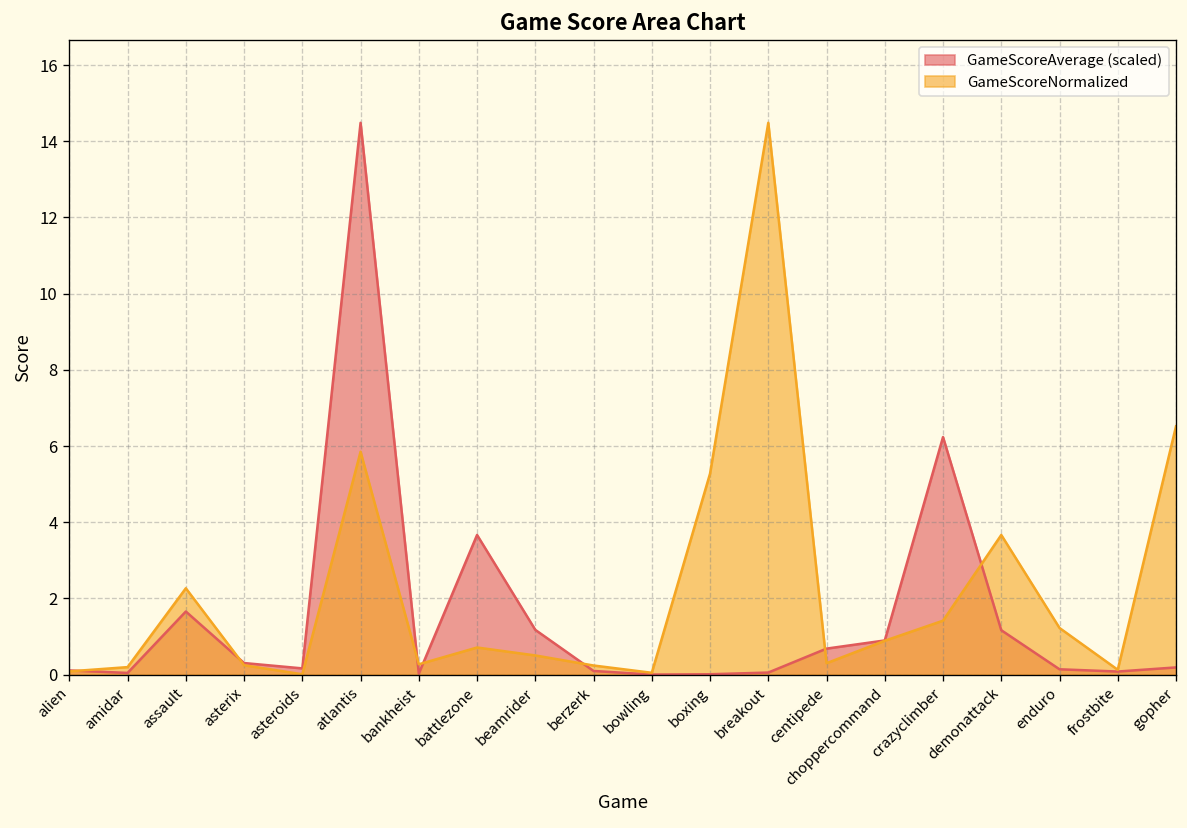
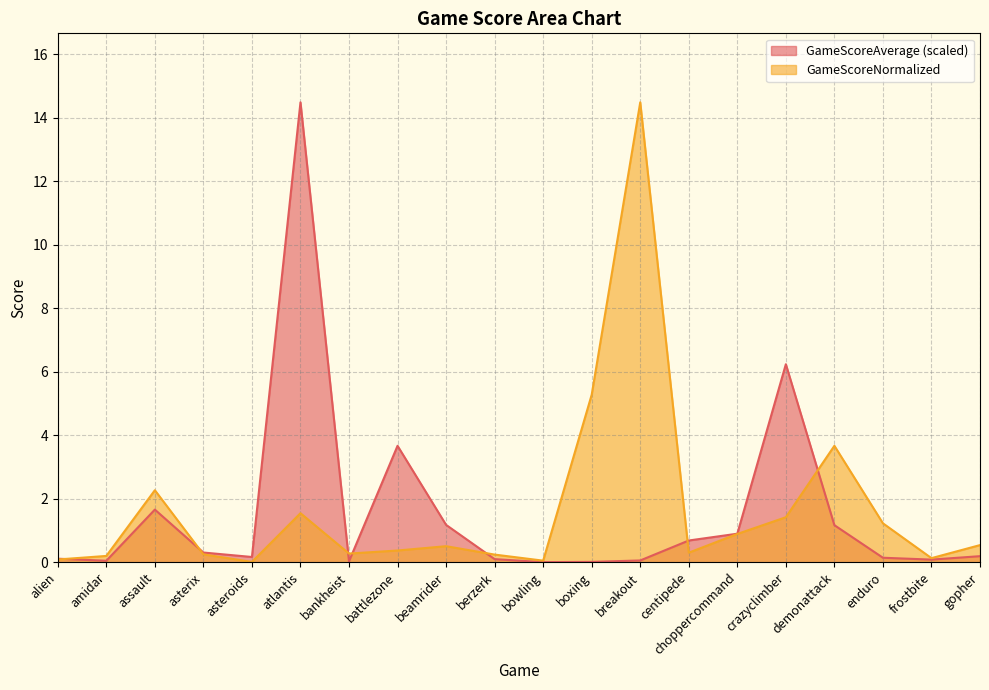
GameScoreNormalized, atlantis: 5.9 -> 1.5
GameScoreNormalized, battlezone: 0.7 -> 0.4
GameScoreNormalized, gopher: 6.5 -> 0.5
